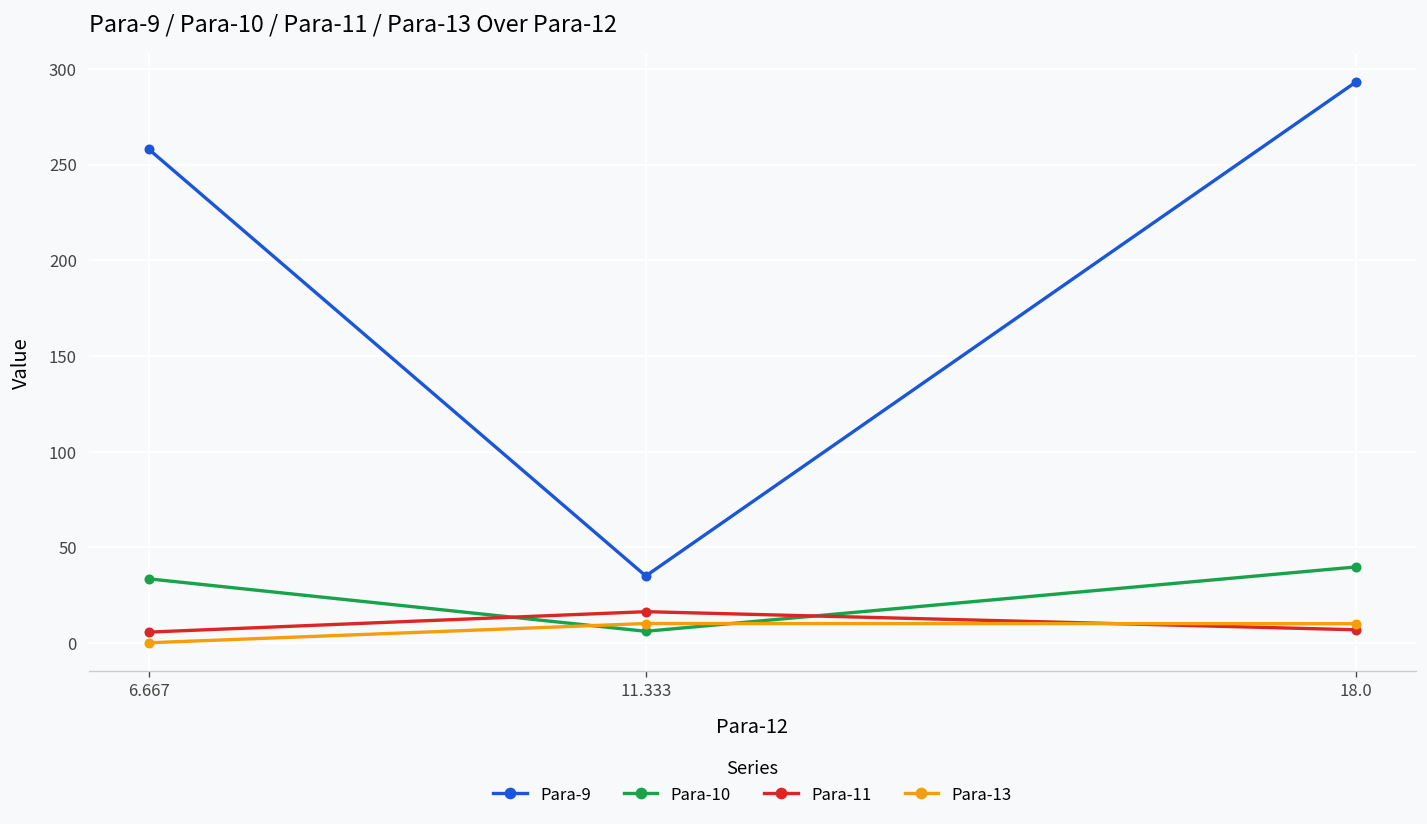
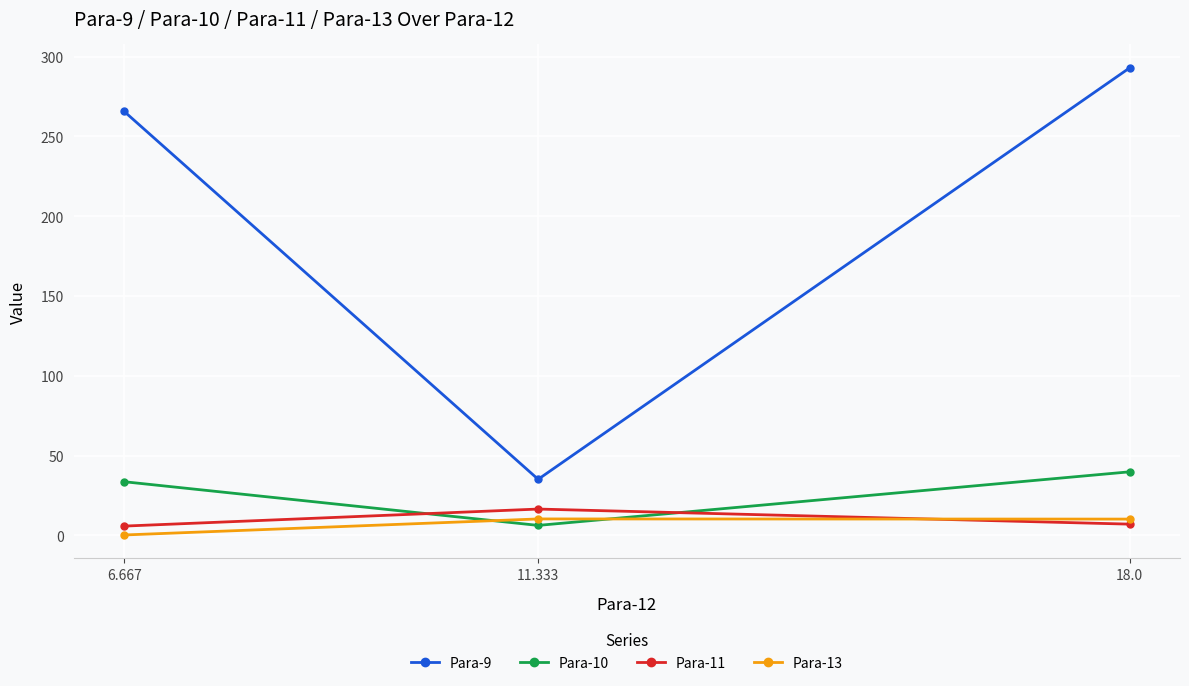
Para-9, 6.667: 258 -> 266
